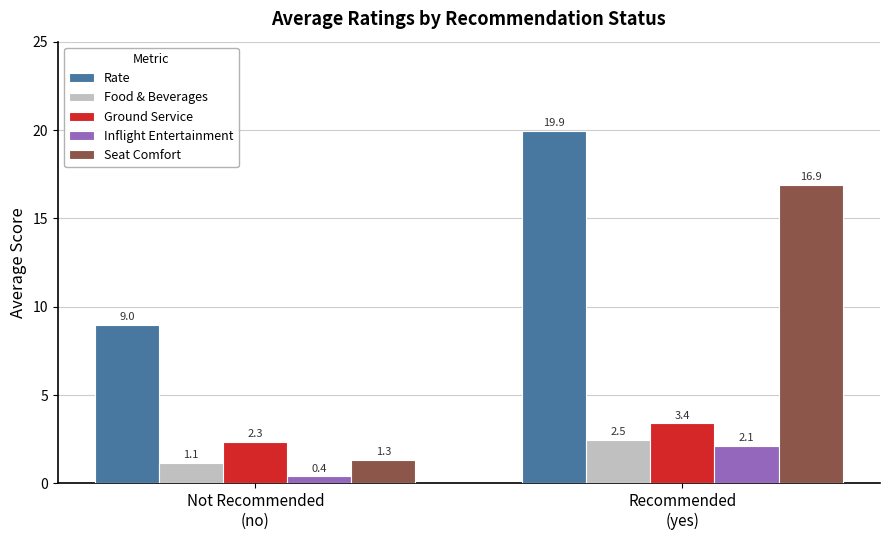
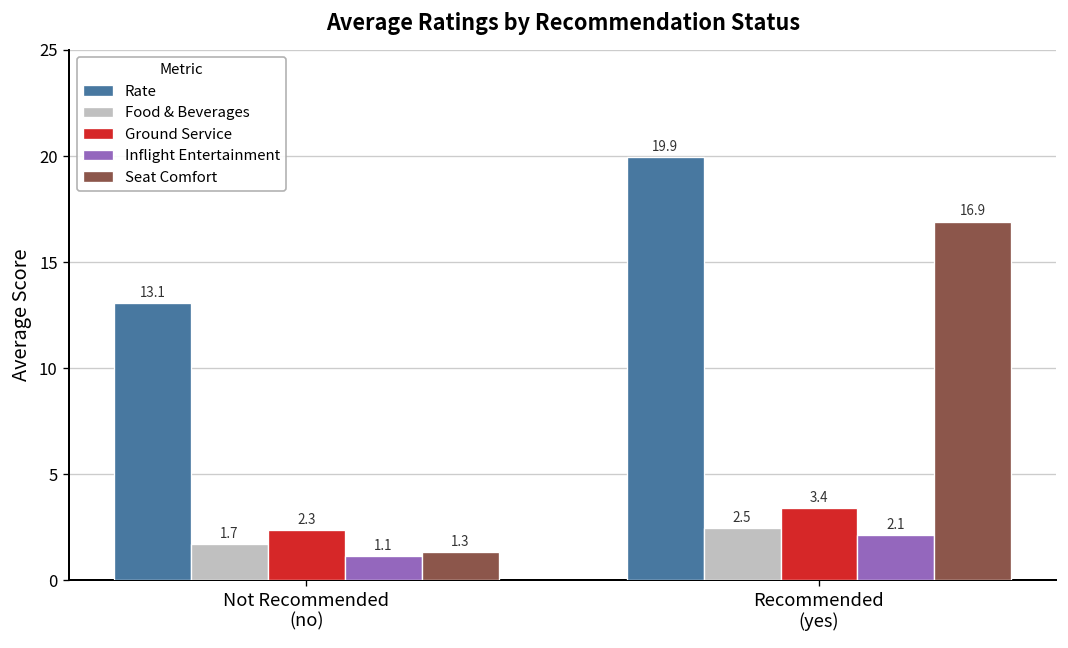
Rate, Not Recommended (no): 9.0 -> 13.1
Food & Beverages, Not Recommended (no): 1.1 -> 1.7
Inflight Entertainment, Not Recommended (no): 0.4 -> 1.1
